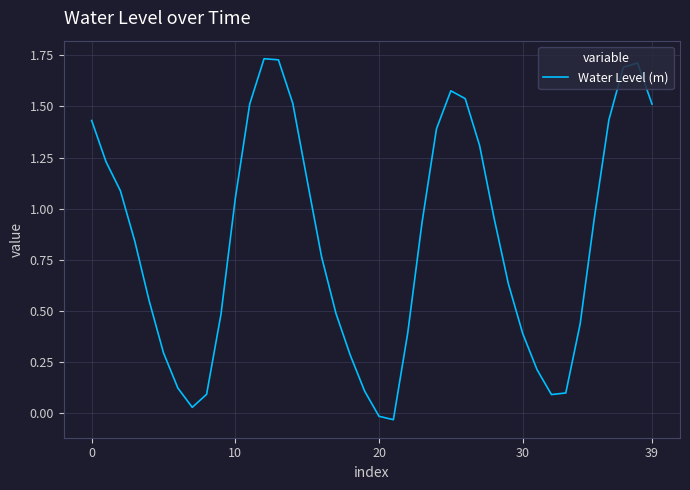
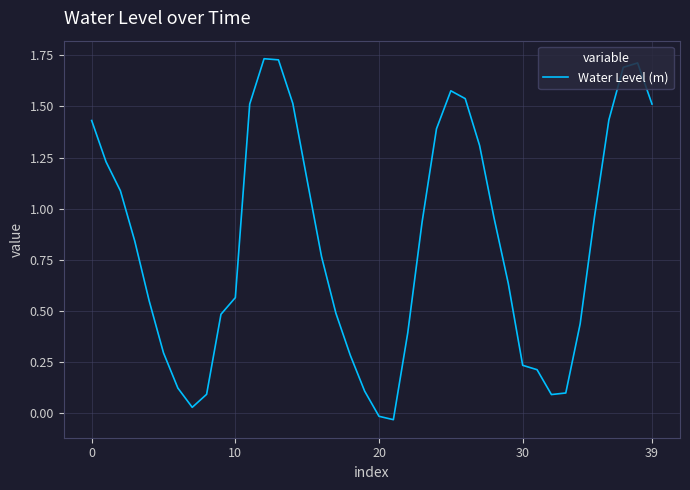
10: 1.05 -> 0.56
30: 0.39 -> 0.23
